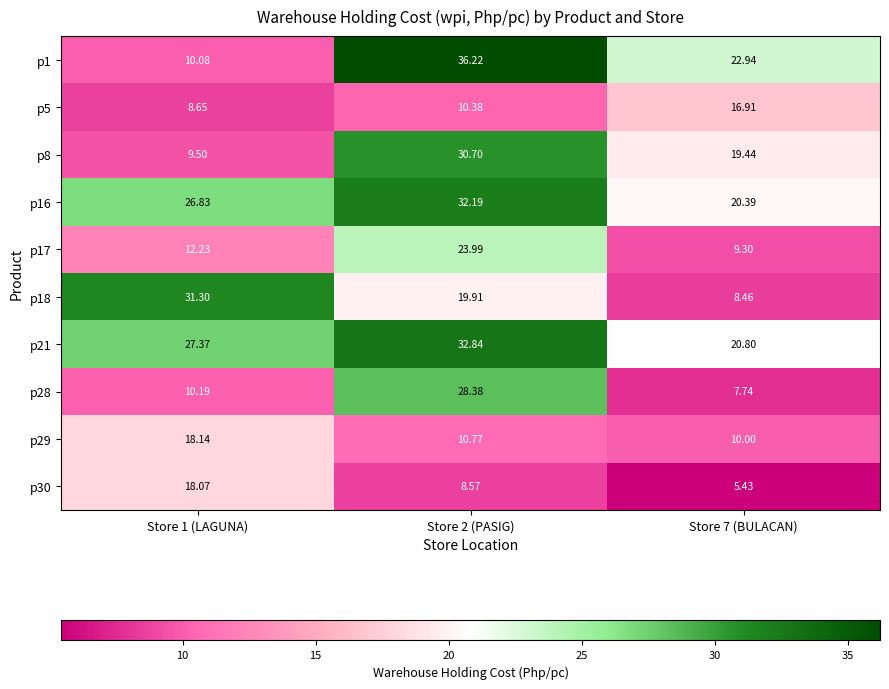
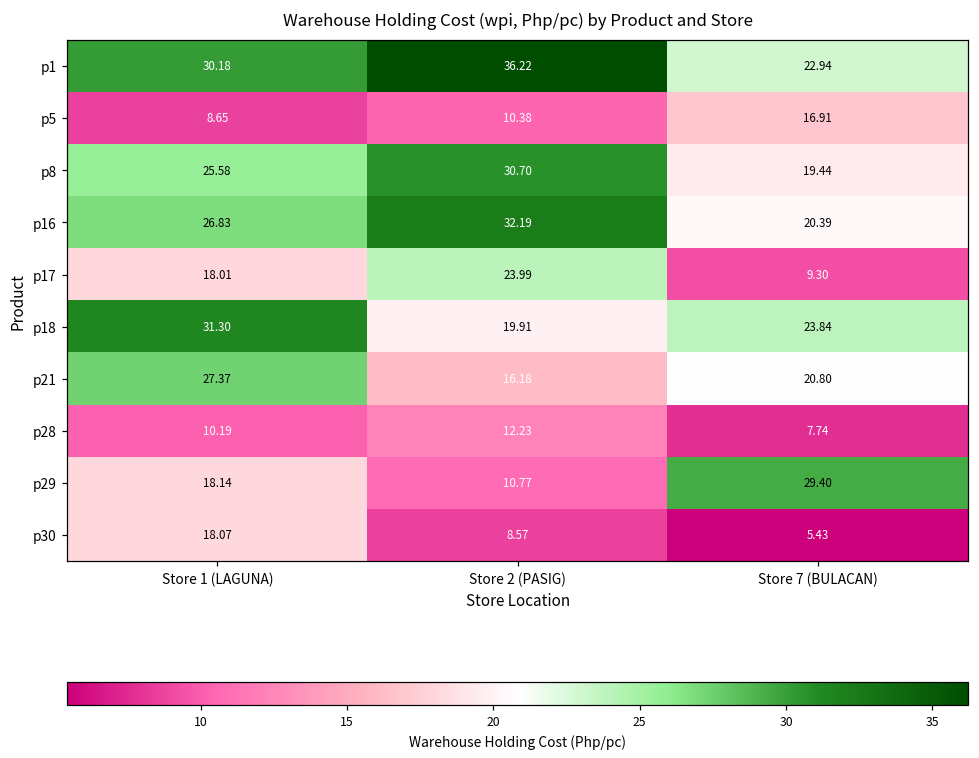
p1, Store 1 (LAGUNA): 10.08 -> 30.18
p8, Store 1 (LAGUNA): 9.50 -> 25.58
p17, Store 1 (LAGUNA): 12.23 -> 18.01
p18, Store 7 (BULACAN): 8.46 -> 23.84
p21, Store 2 (PASIG): 32.84 -> 16.18
p28, Store 2 (PASIG): 28.38 -> 12.23
p29, Store 7 (BULACAN): 10.00 -> 29.40
